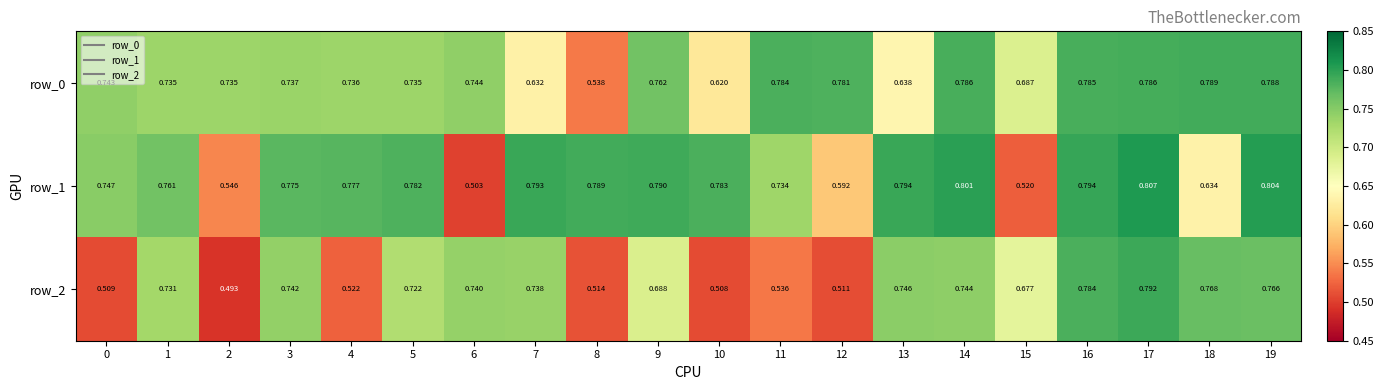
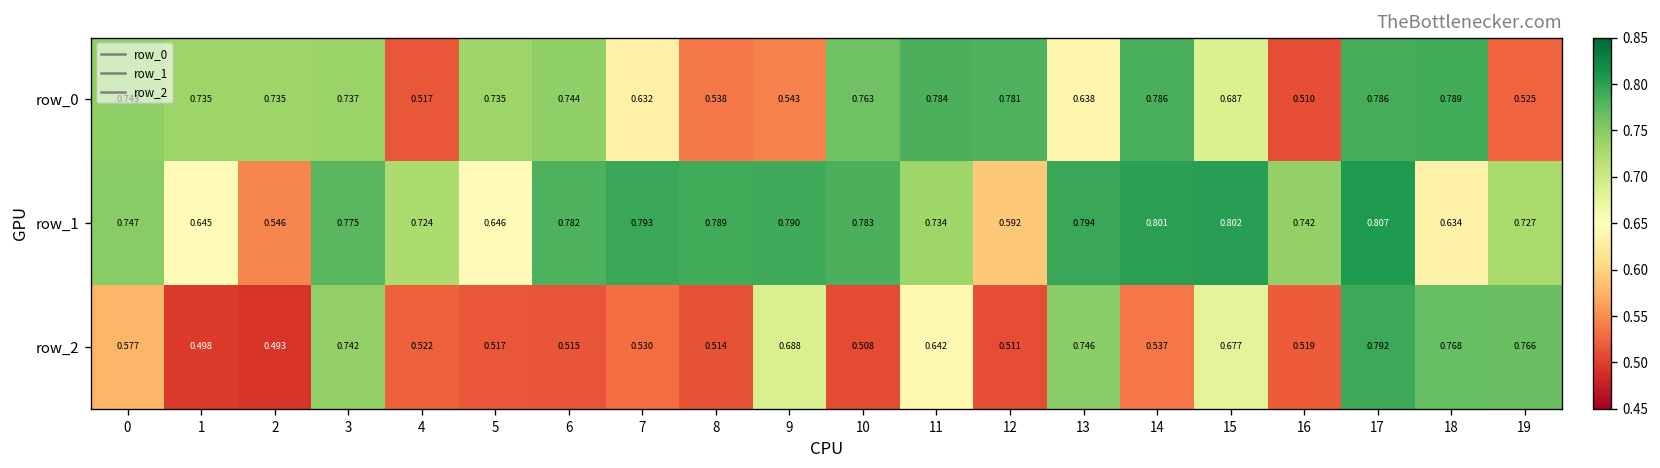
row_0, 4: 0.736 -> 0.517
row_0, 9: 0.762 -> 0.543
row_0, 10: 0.620 -> 0.763
row_0, 16: 0.785 -> 0.510
row_0, 19: 0.788 -> 0.525
row_1, 1: 0.761 -> 0.645
row_1, 4: 0.777 -> 0.724
row_1, 5: 0.782 -> 0.646
row_1, 6: 0.503 -> 0.782
row_1, 15: 0.520 -> 0.802
row_1, 16: 0.794 -> 0.742
row_1, 19: 0.804 -> 0.727
row_2, 0: 0.509 -> 0.577
row_2, 1: 0.731 -> 0.498
row_2, 5: 0.722 -> 0.517
row_2, 6: 0.740 -> 0.515
row_2, 7: 0.738 -> 0.530
row_2, 11: 0.536 -> 0.642
row_2, 14: 0.744 -> 0.537
row_2, 16: 0.784 -> 0.519
